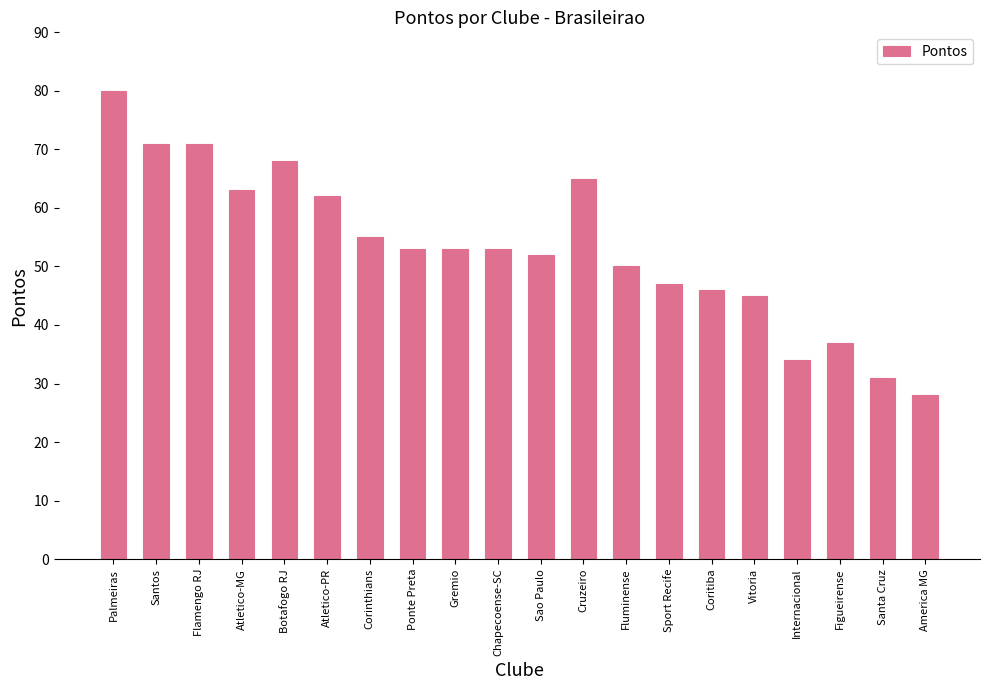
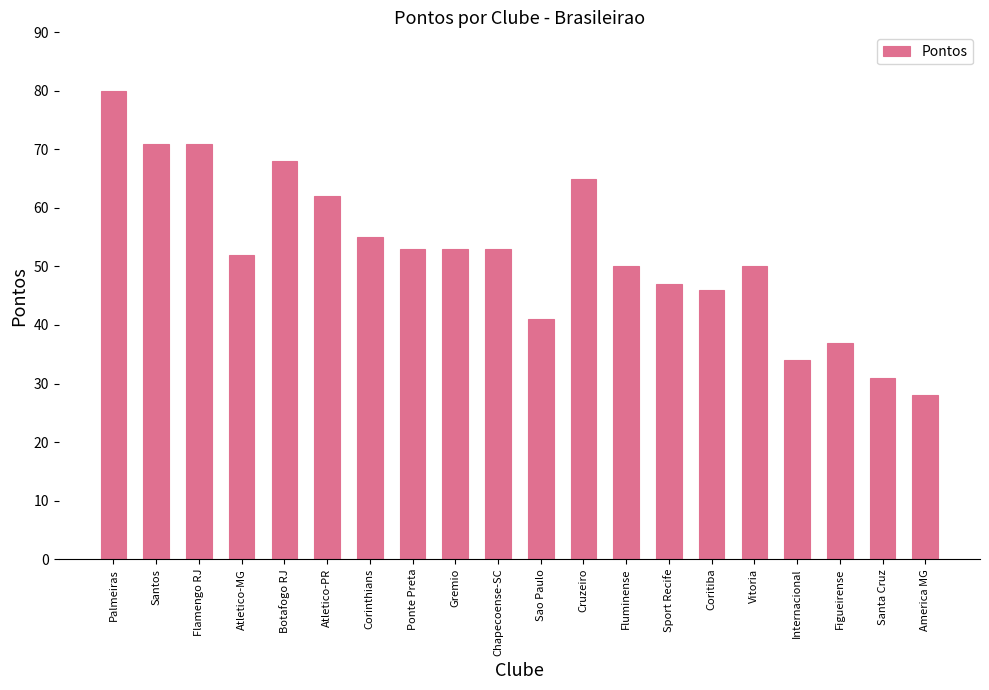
Atletico-MG: 63 -> 52
Sao Paulo: 52 -> 41
Vitoria: 45 -> 50
